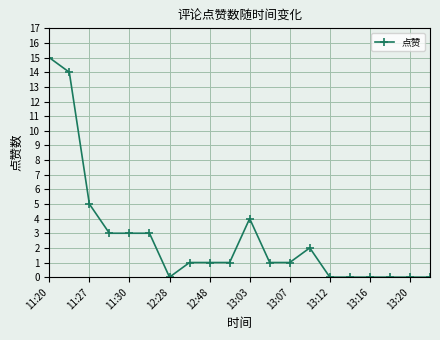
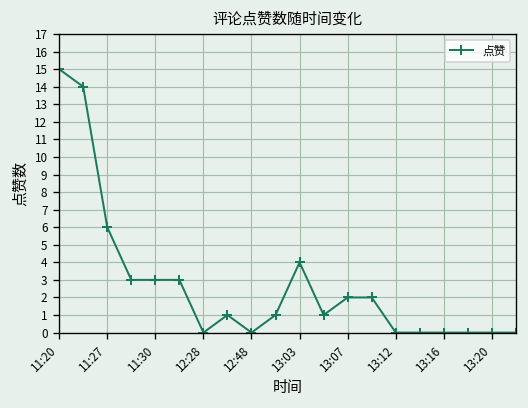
11:27: 5 -> 6
12:48: 1 -> 0
13:07: 1 -> 2
